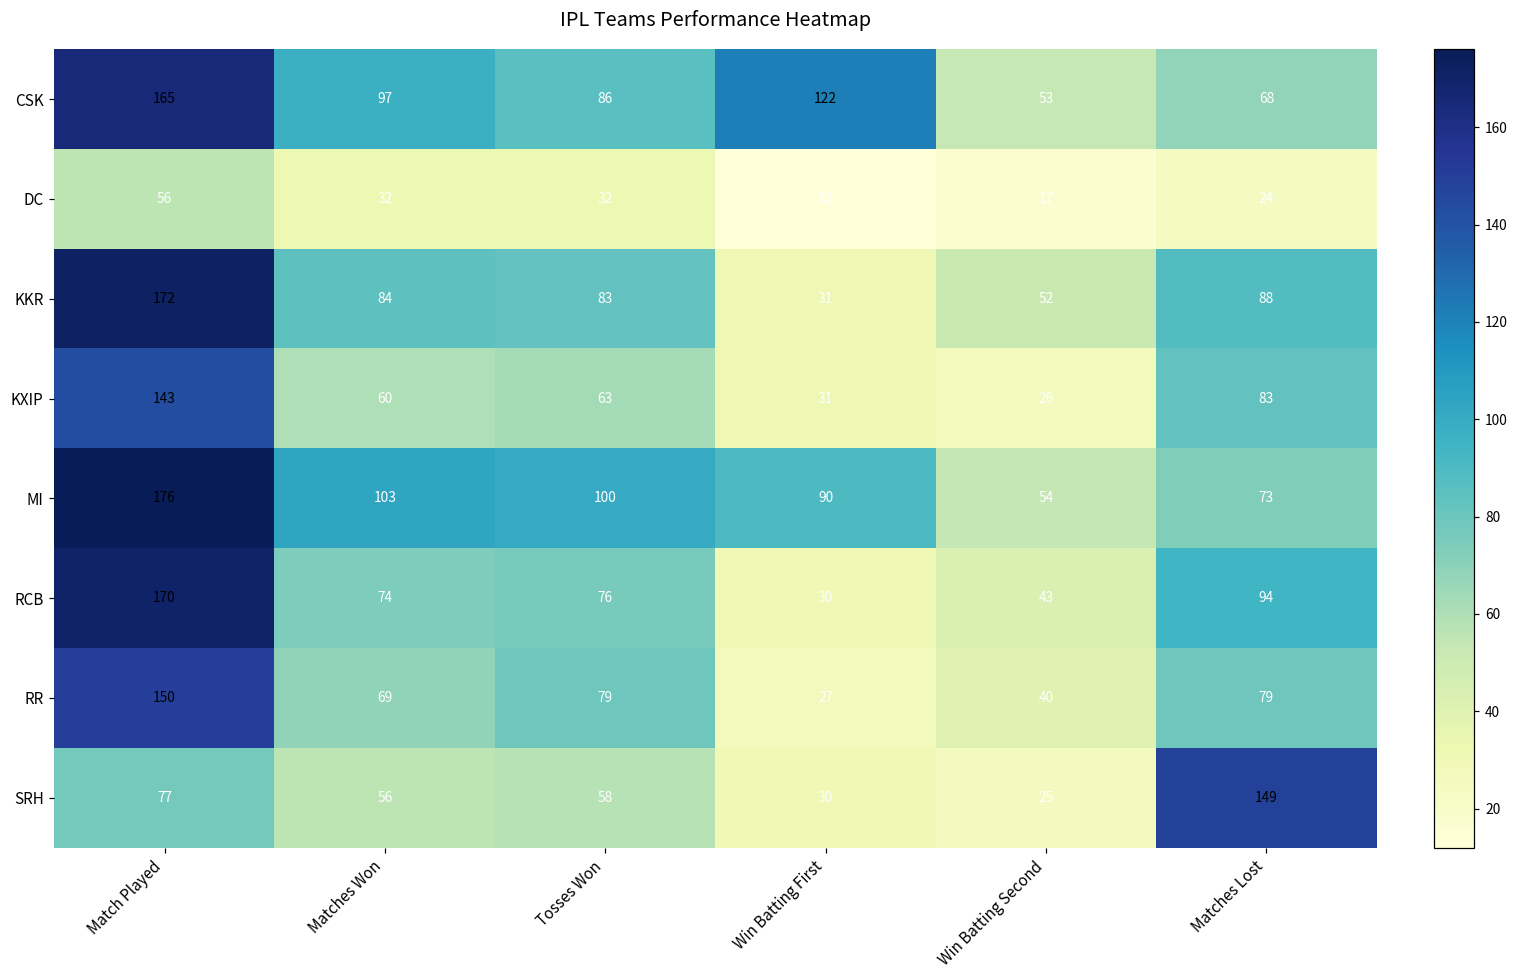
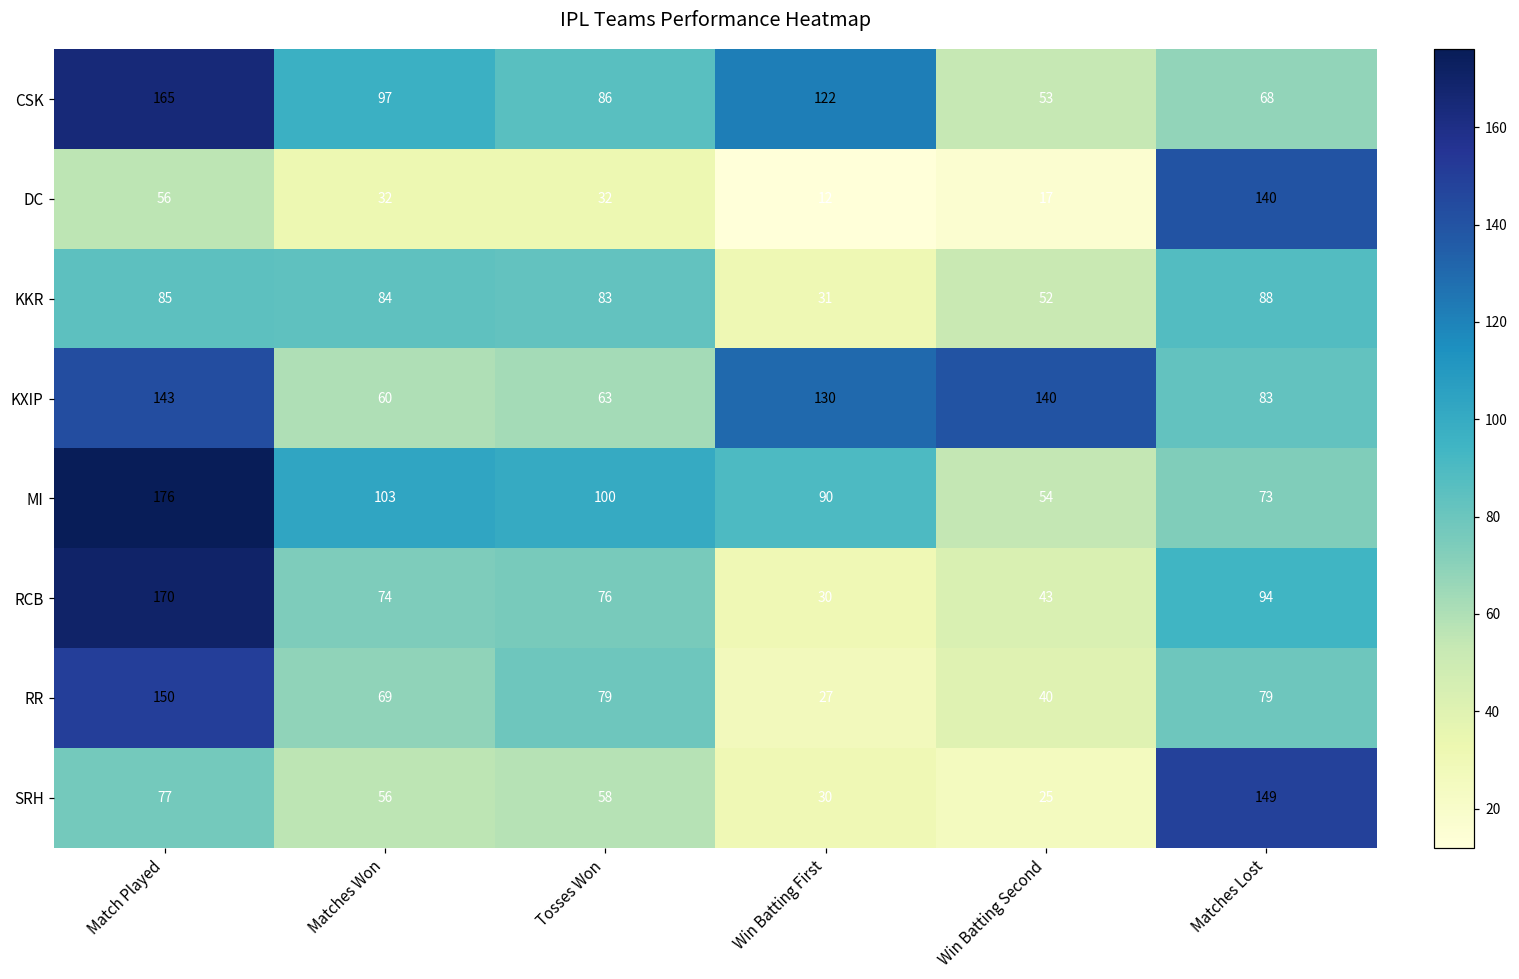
DC, Matches Lost: 24 -> 140
KKR, Match Played: 172 -> 85
KXIP, Win Batting First: 31 -> 130
KXIP, Win Batting Second: 26 -> 140
